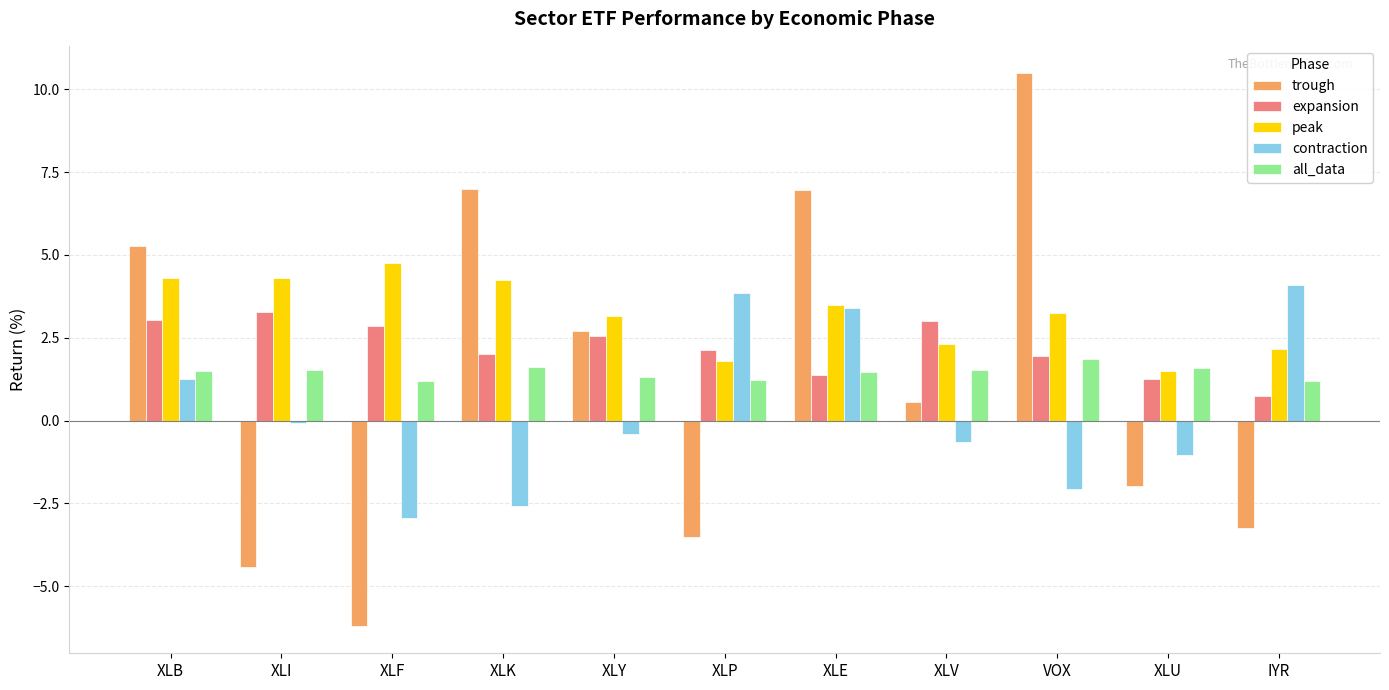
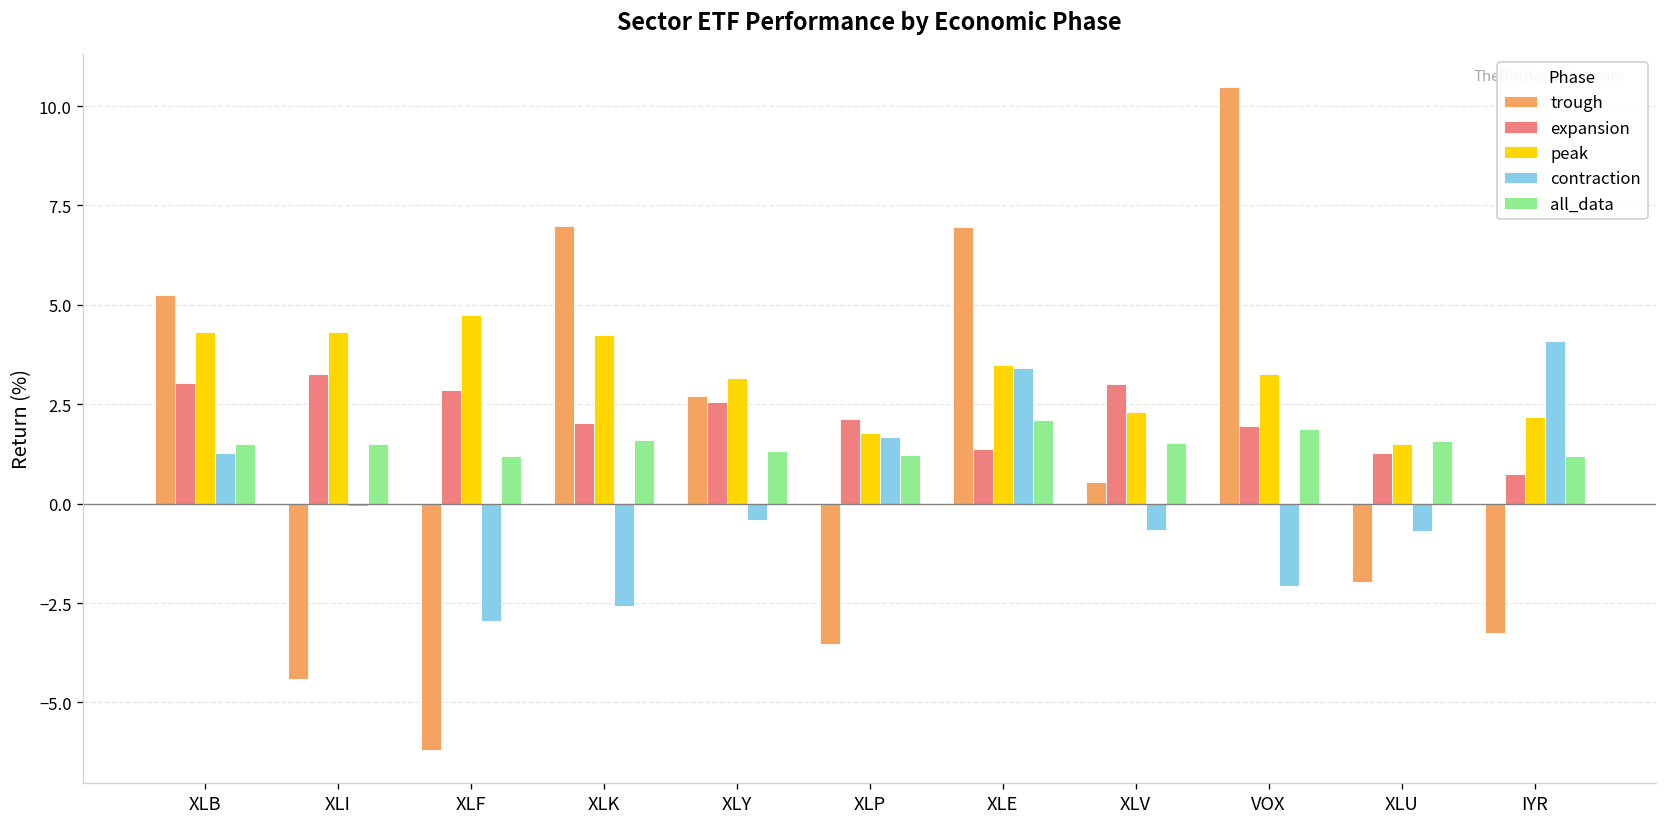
contraction, XLP: 3.9 -> 1.7
all_data, XLE: 1.5 -> 2.1
contraction, XLU: -1.1 -> -0.7
